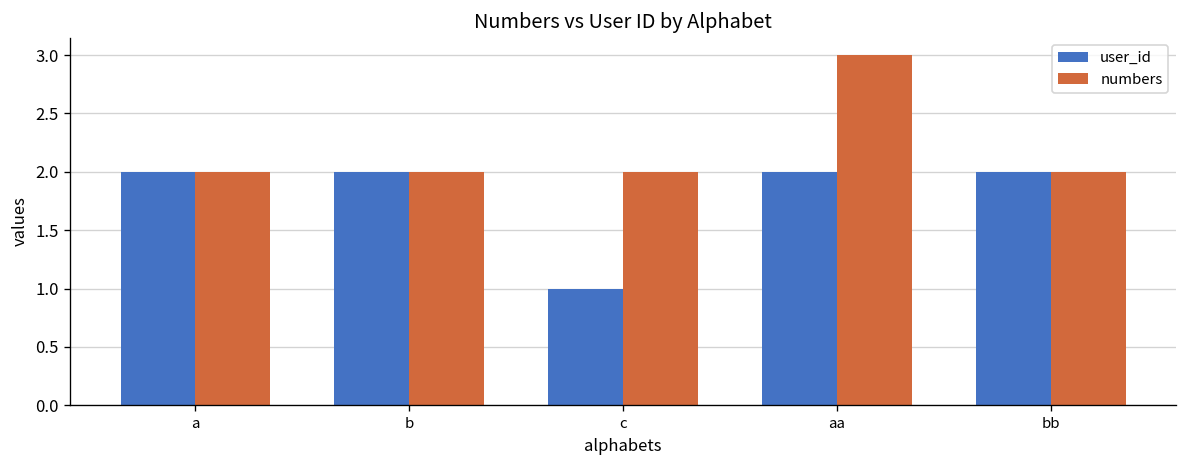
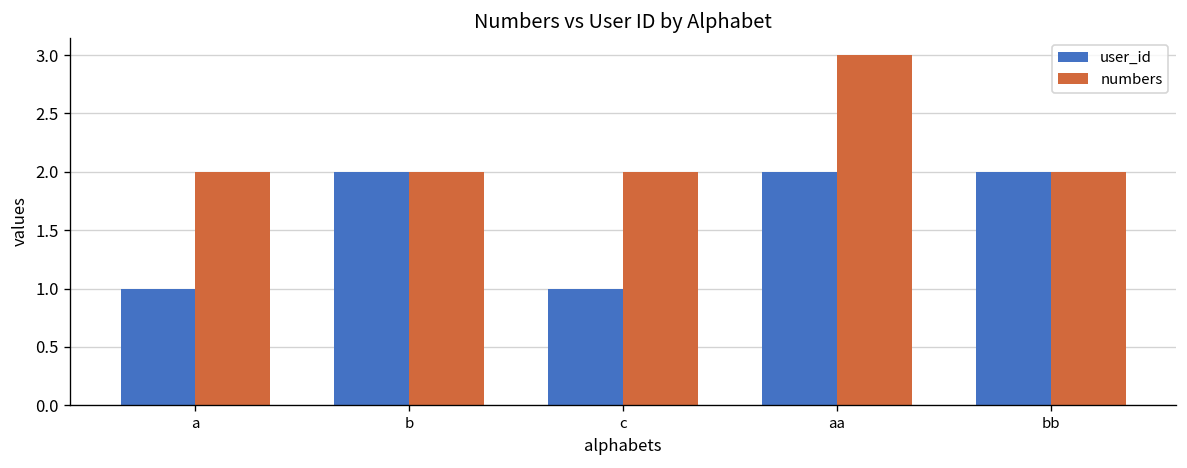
user_id, a: 2 -> 1
